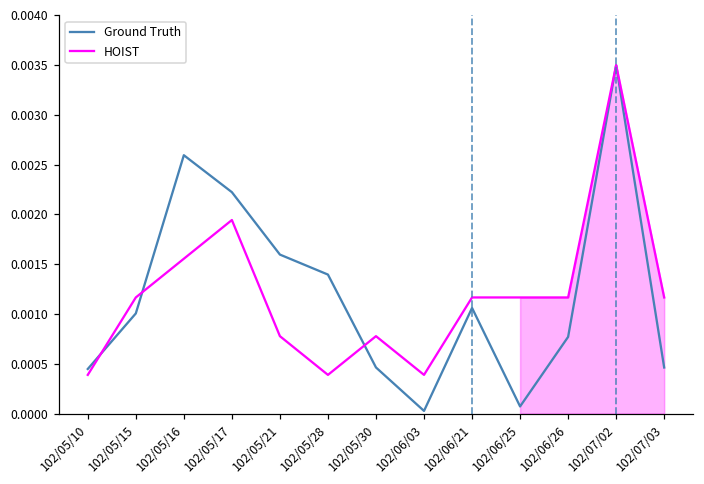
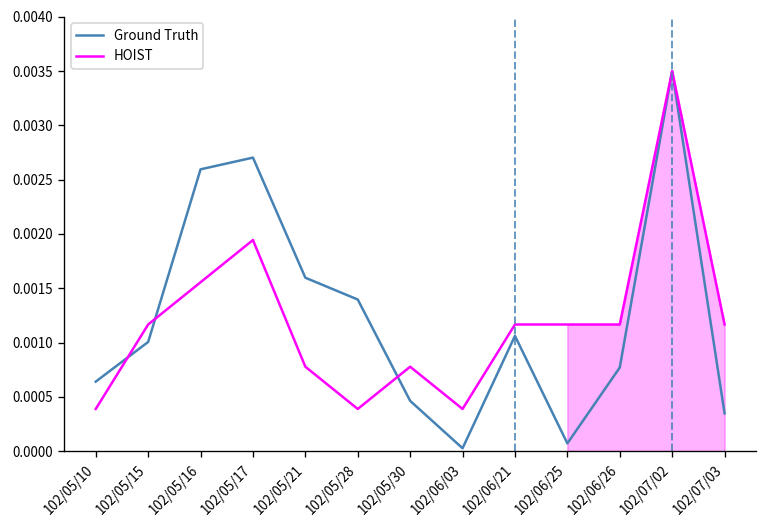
Ground Truth, 102/05/10: 0.0004 -> 0.0006
Ground Truth, 102/05/17: 0.0022 -> 0.0027
Ground Truth, 102/07/03: 0.0005 -> 0.0003
